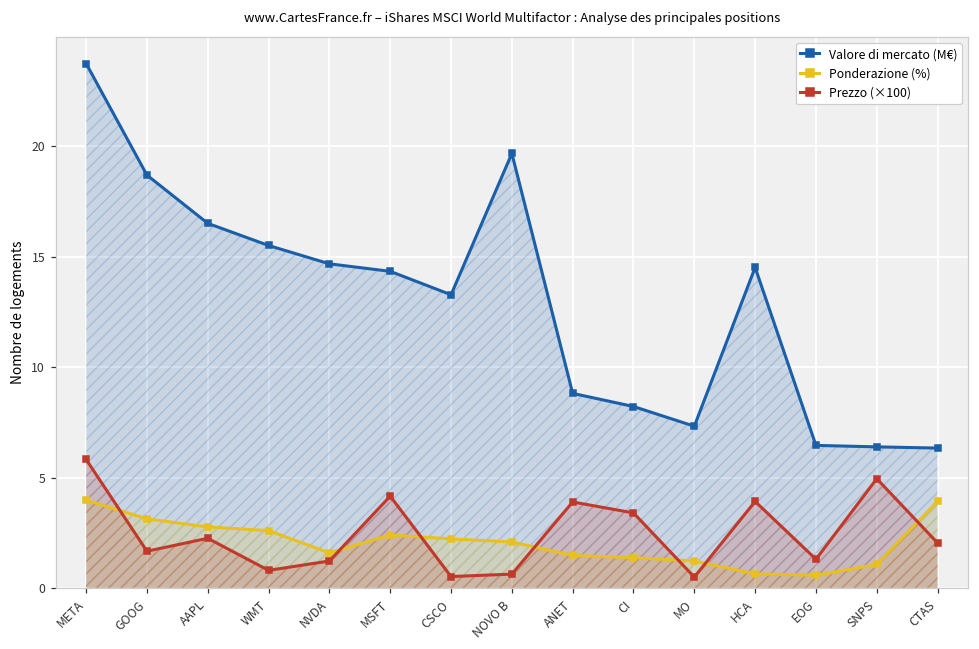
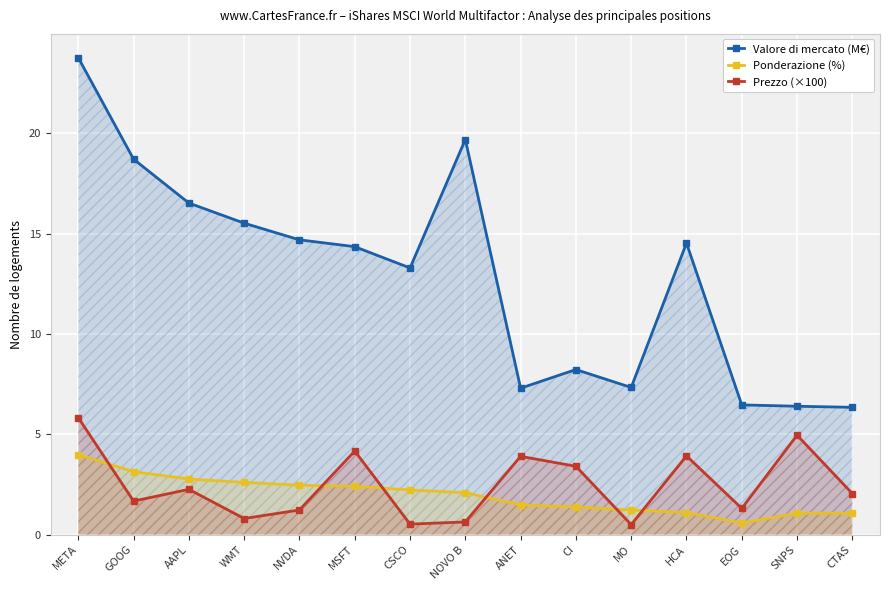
Ponderazione (%), NVDA: 1.6 -> 2.5
Valore di mercato (M€), ANET: 8.8 -> 7.3
Ponderazione (%), HCA: 0.6 -> 1.1
Ponderazione (%), CTAS: 3.9 -> 1.1
